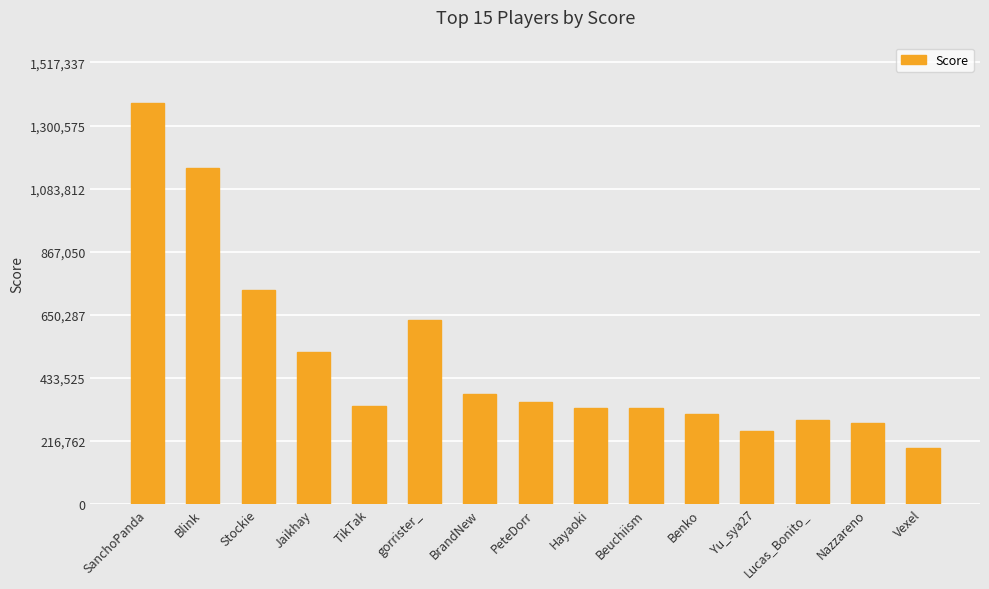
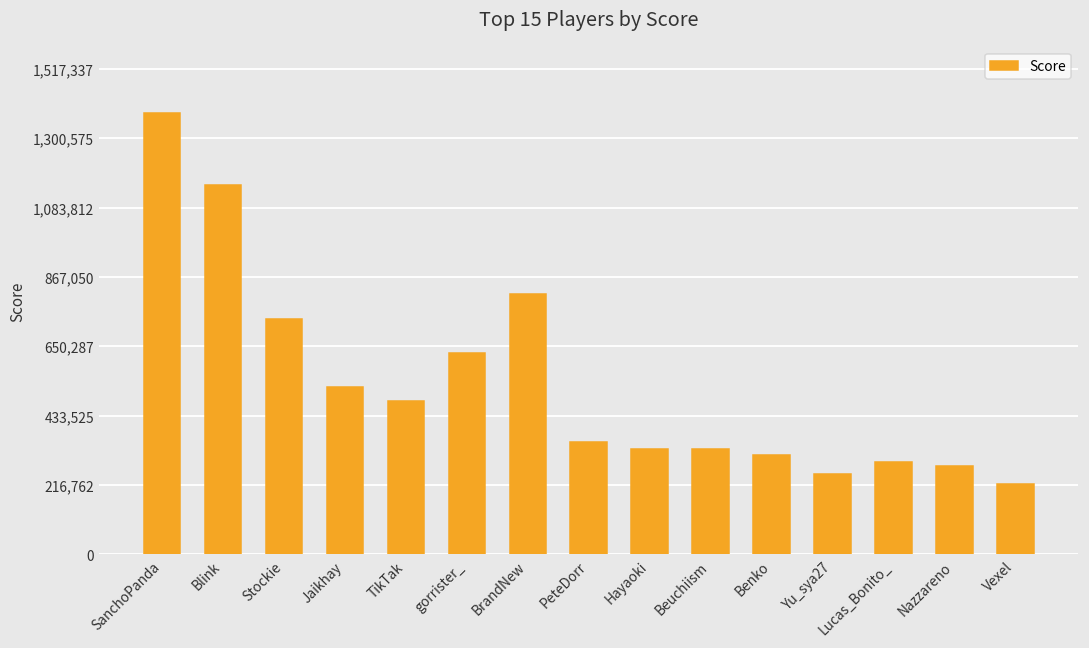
TikTak: 340,000 -> 480,000
BrandNew: 380,000 -> 810,000
Vexel: 190,000 -> 220,000
